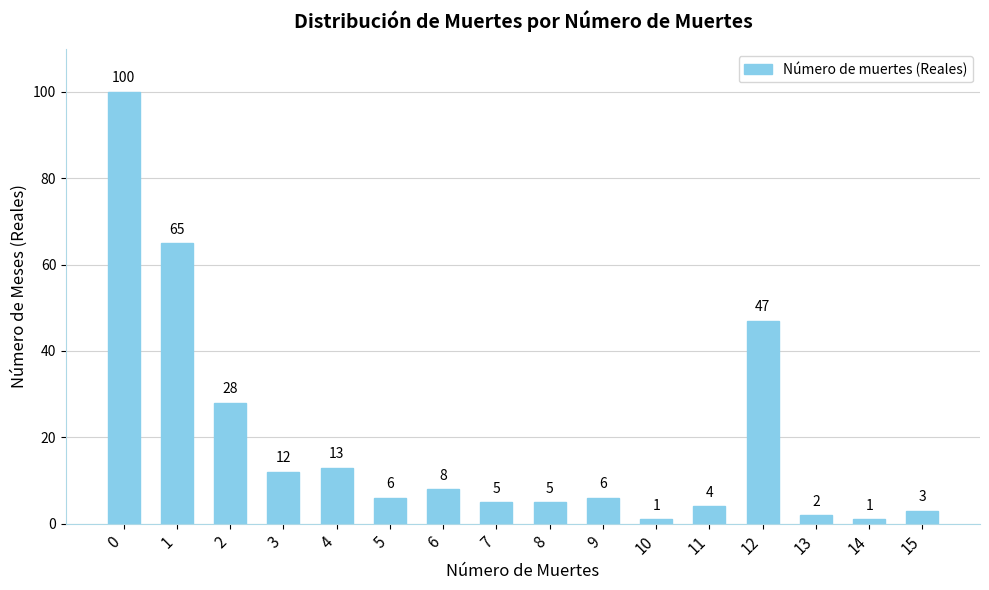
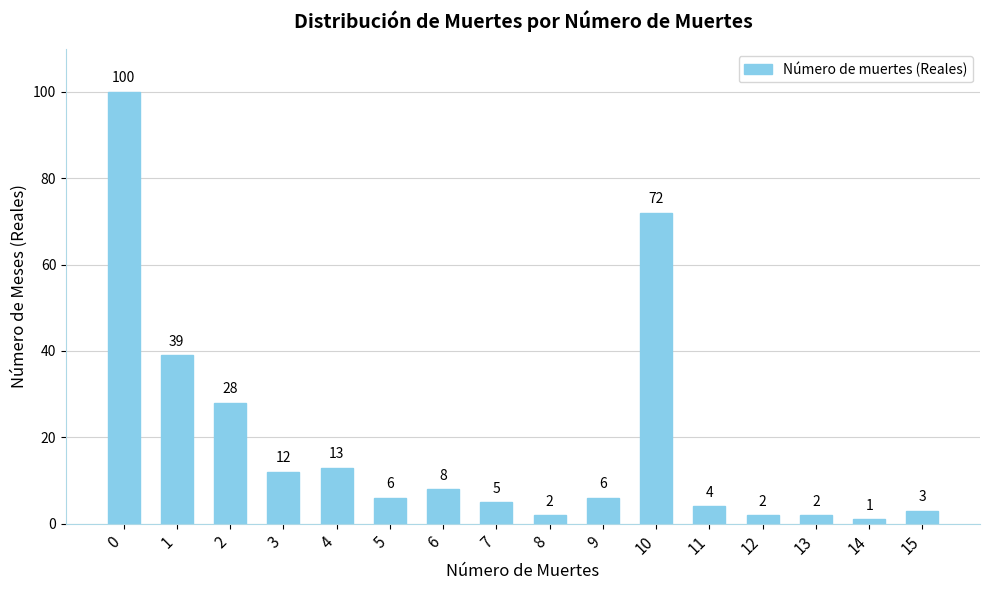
1: 65 -> 39
8: 5 -> 2
10: 1 -> 72
12: 47 -> 2
